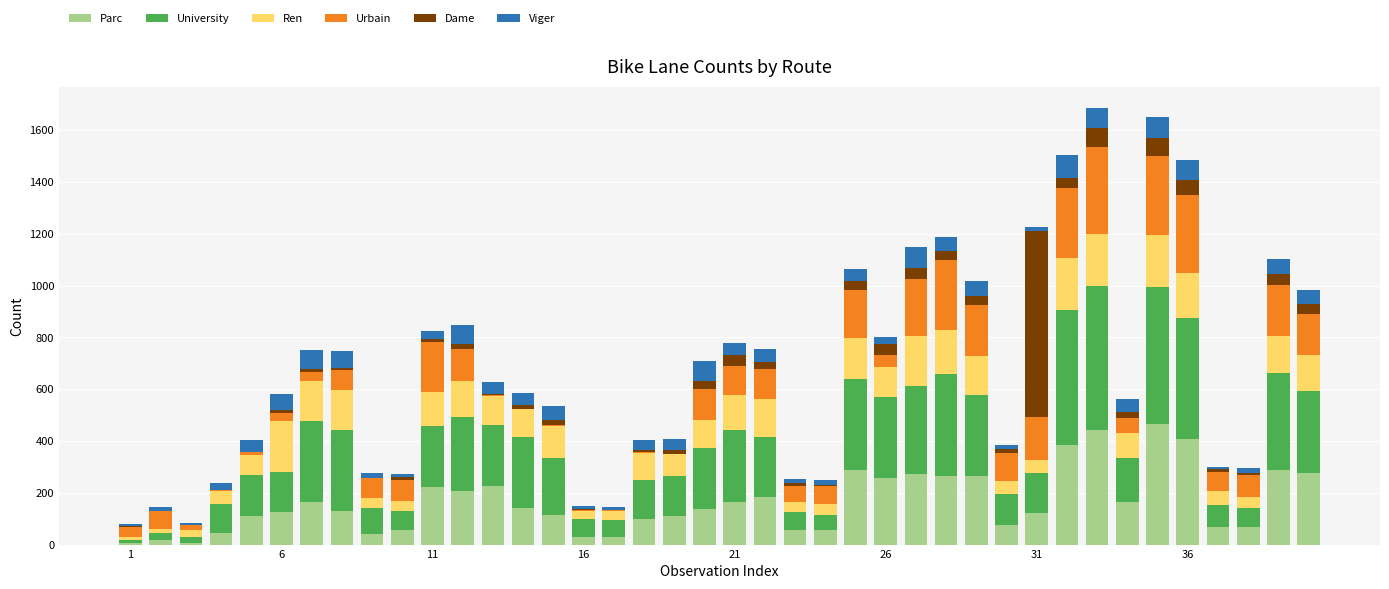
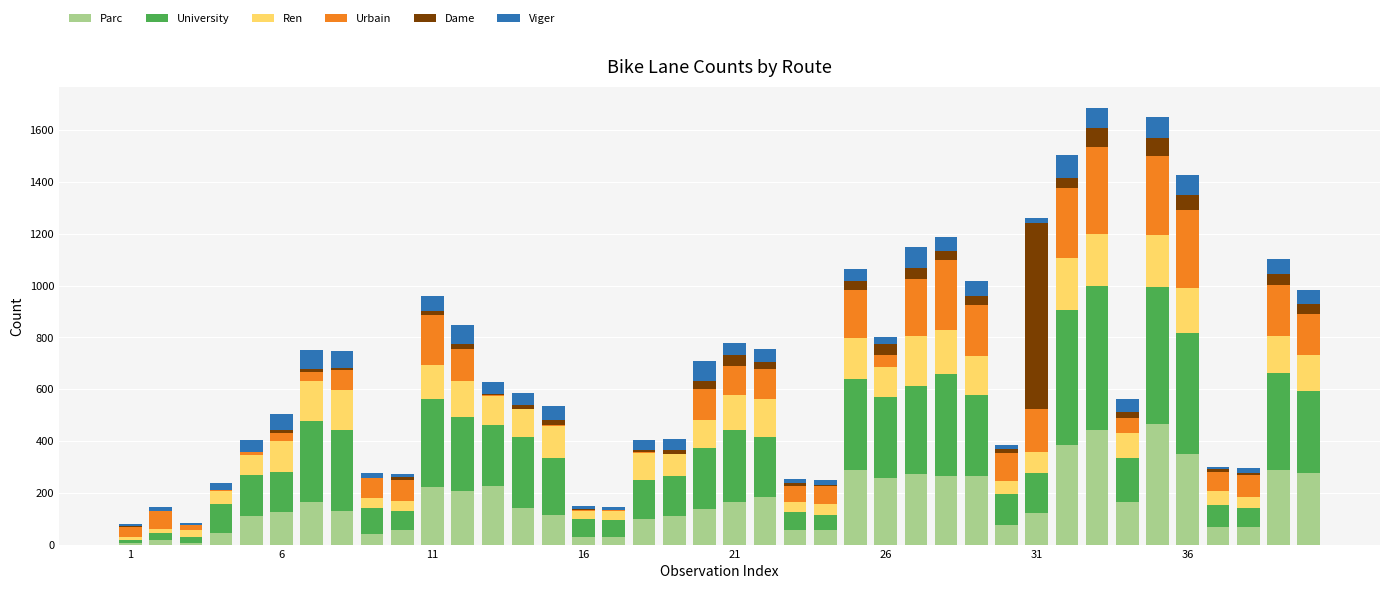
Ren, 6: 200 -> 120
University, 11: 240 -> 340
Viger, 11: 30 -> 60
Ren, 31: 50 -> 80
Parc, 36: 410 -> 350
